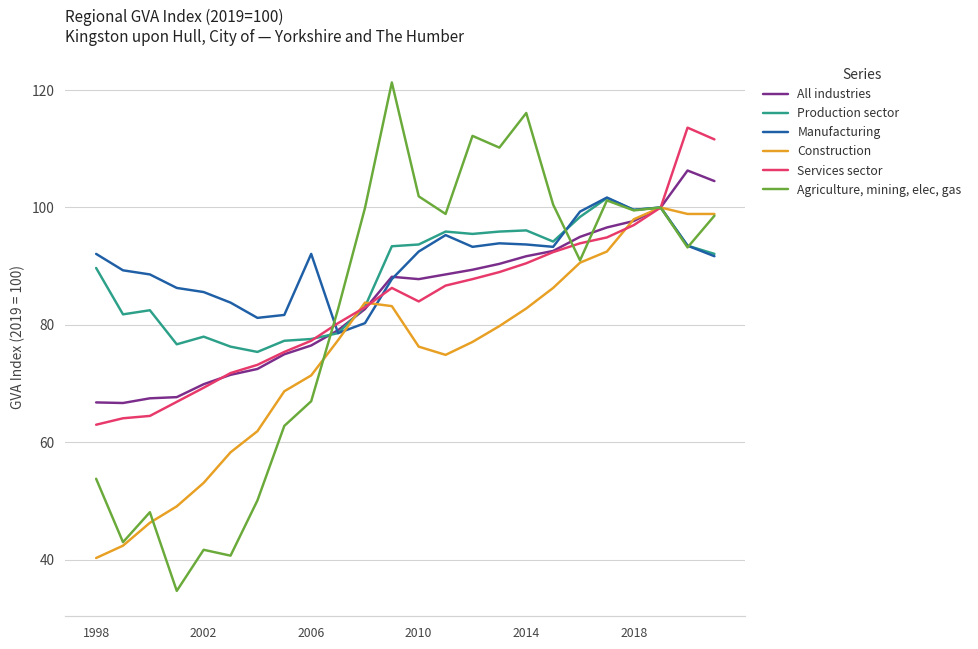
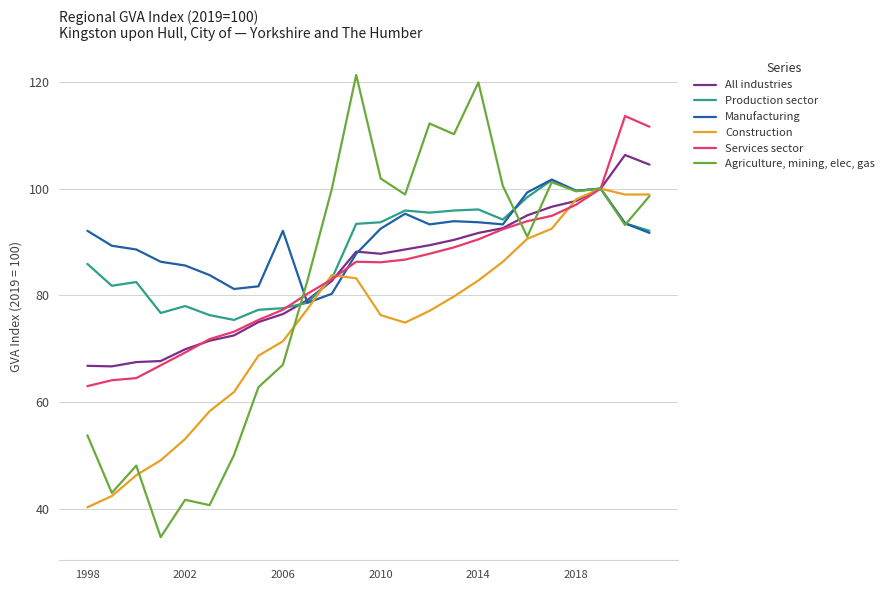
Production sector, 1998: 90 -> 86
Services sector, 2010: 84 -> 86
Agriculture, mining, elec, gas, 2014: 116 -> 120
